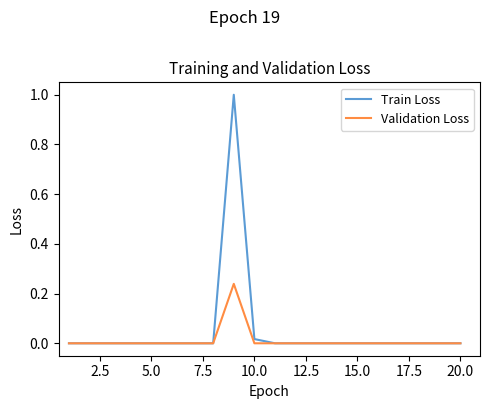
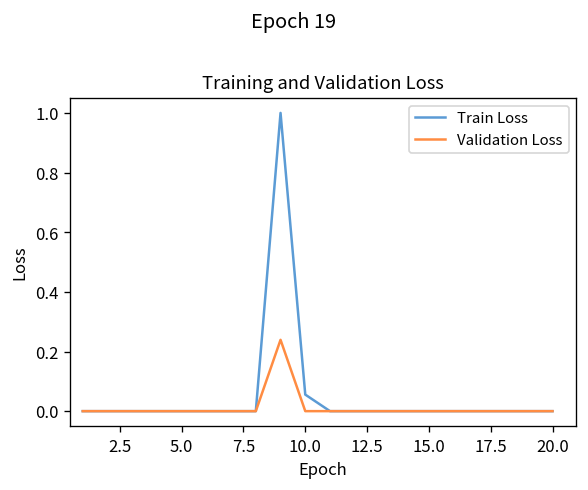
Train Loss, 10.0: 0.02 -> 0.06
